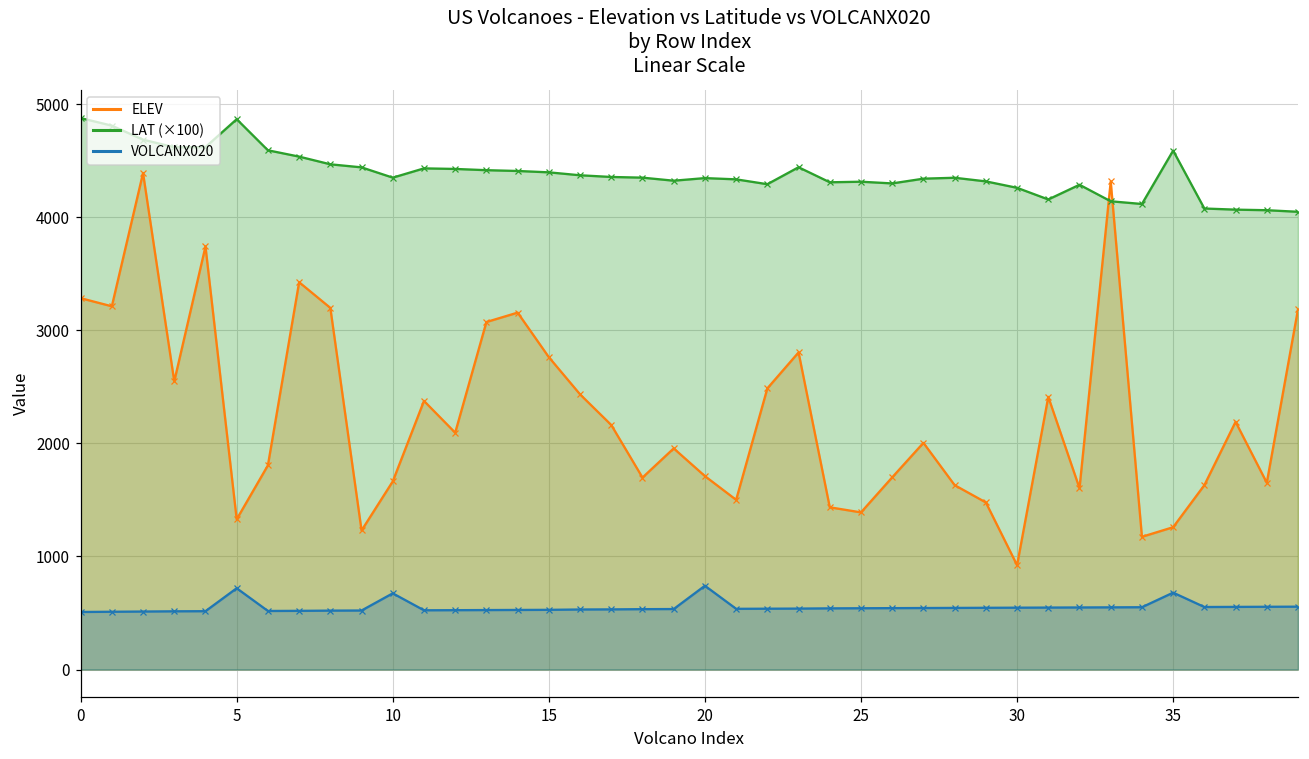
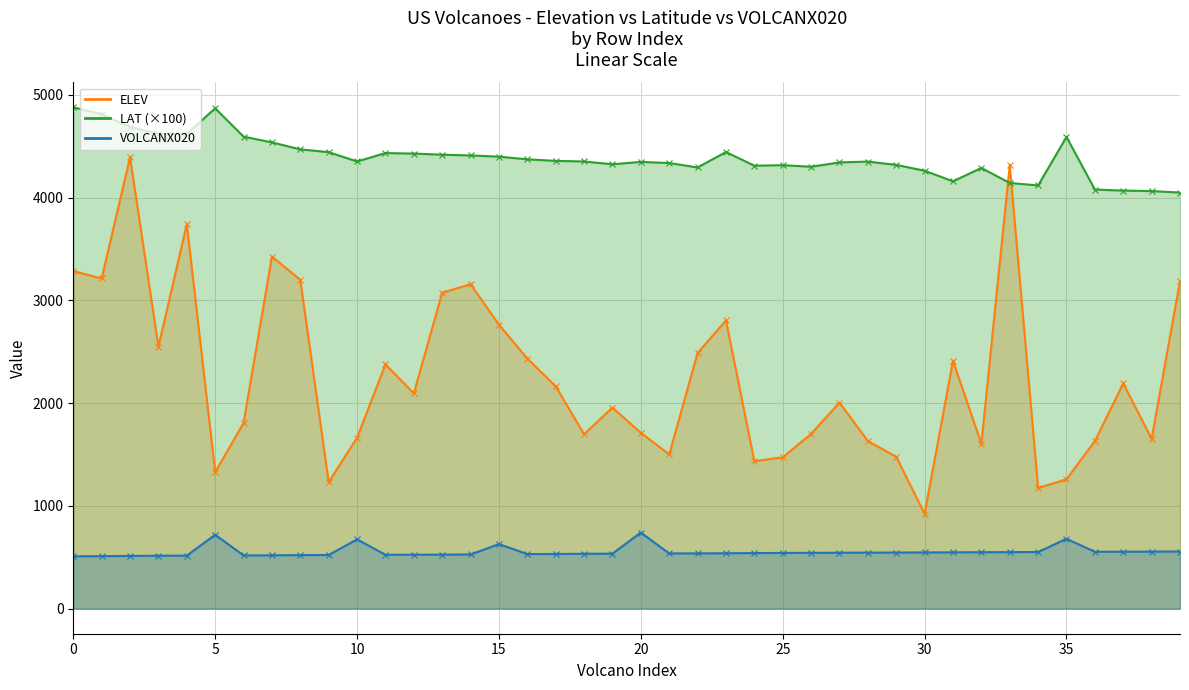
VOLCANX020, 15: 530 -> 630
ELEV, 25: 1390 -> 1470
